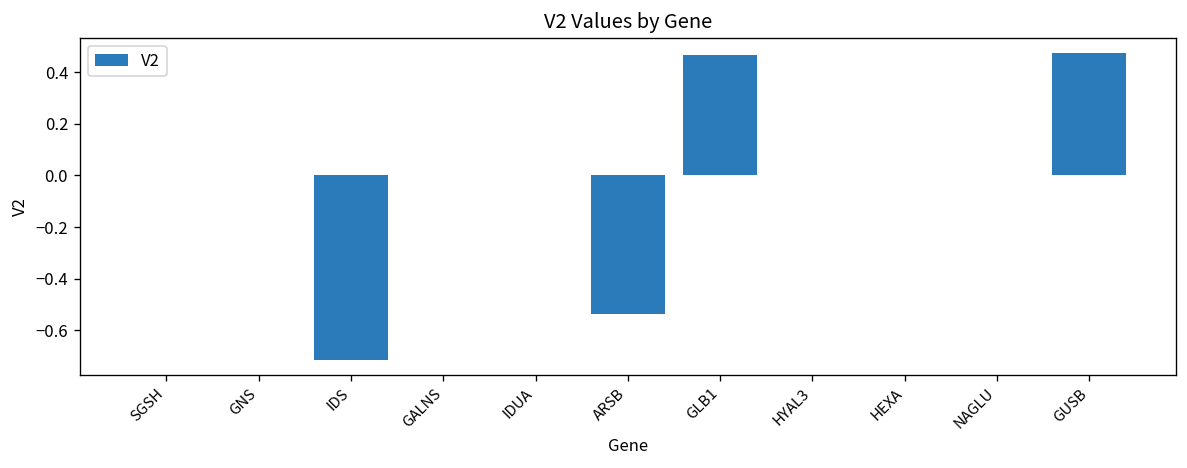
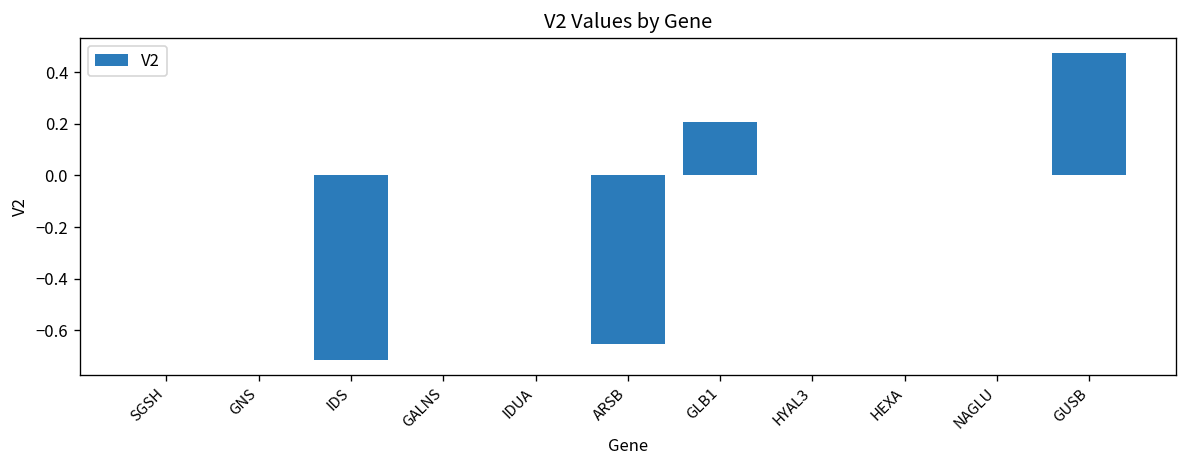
ARSB: -0.54 -> -0.65
GLB1: 0.47 -> 0.21
